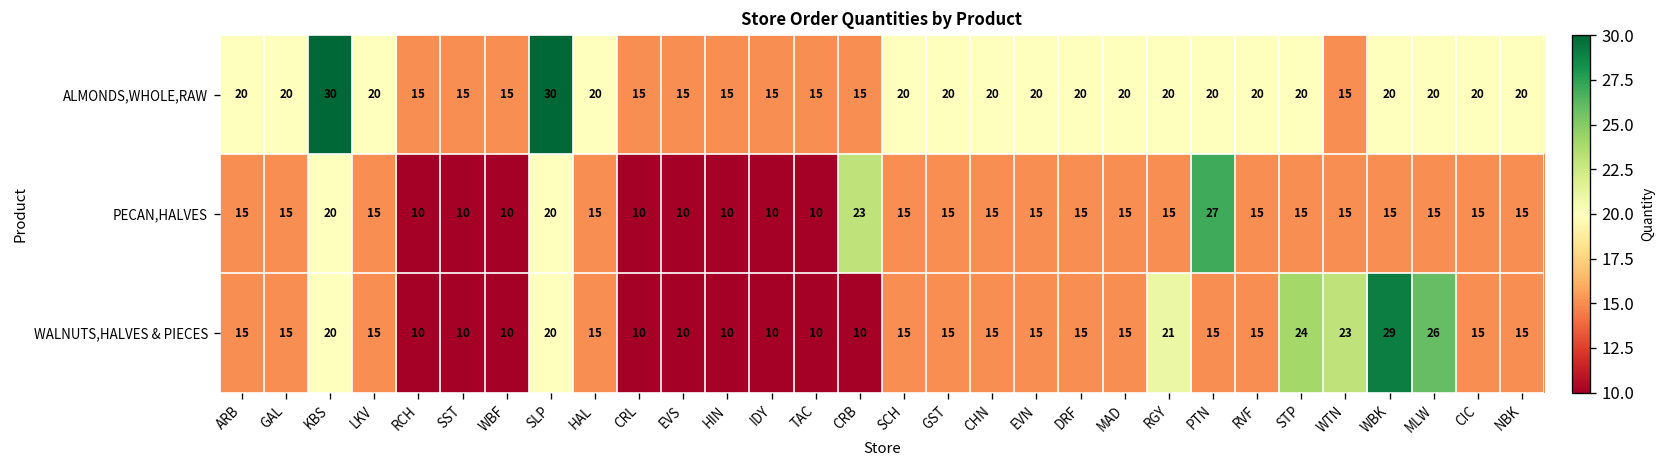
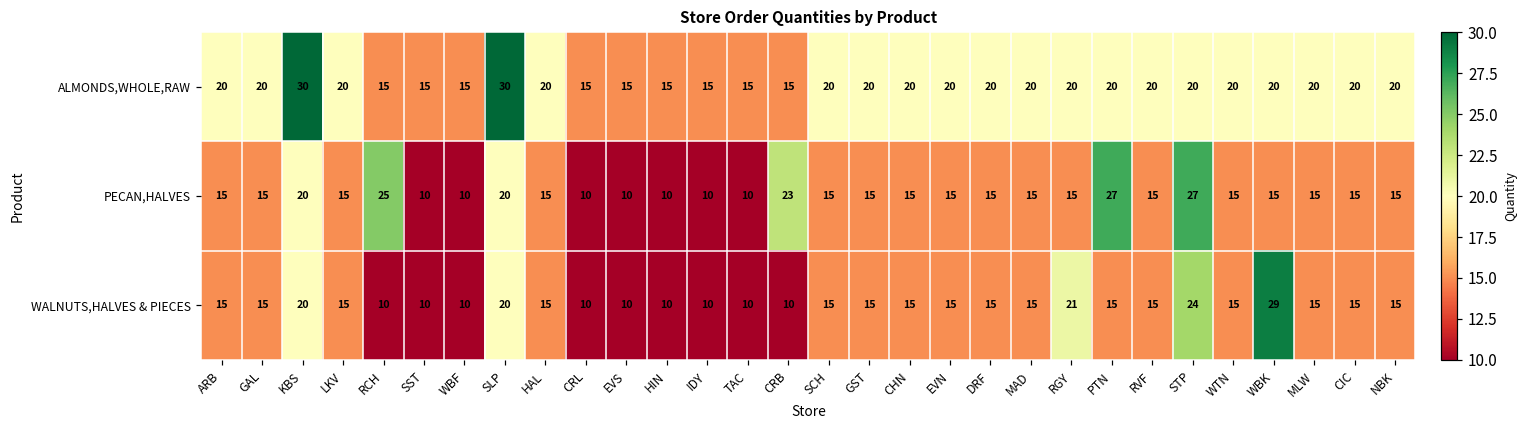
ALMONDS,WHOLE,RAW, WTN: 15 -> 20
PECAN,HALVES, RCH: 10 -> 25
PECAN,HALVES, STP: 15 -> 27
WALNUTS,HALVES & PIECES, WTN: 23 -> 15
WALNUTS,HALVES & PIECES, MLW: 26 -> 15
